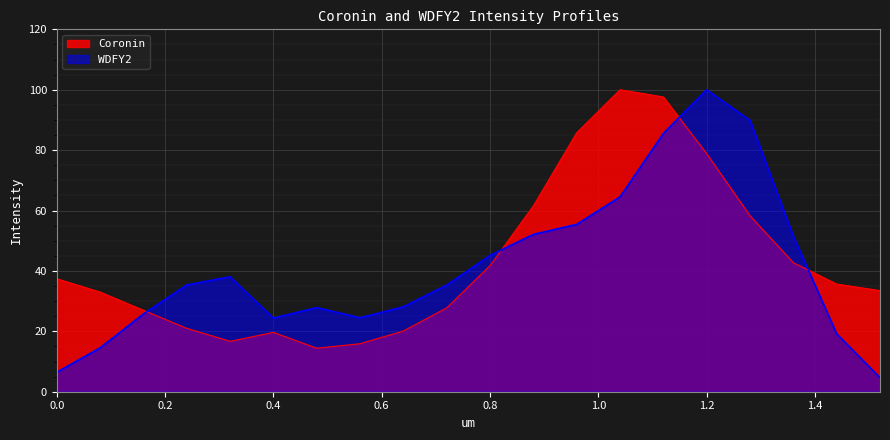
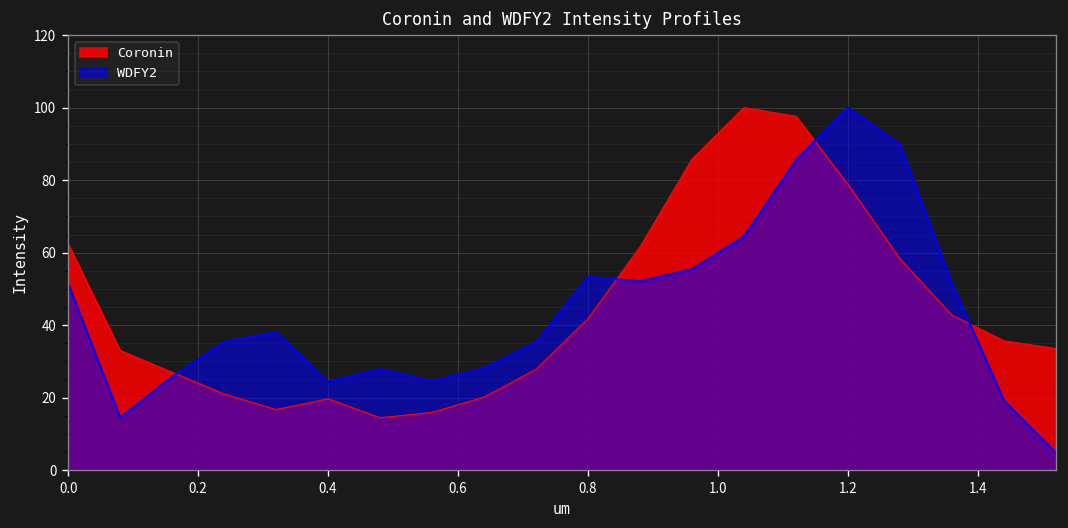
Coronin, 0.0: 37 -> 62
WDFY2, 0.0: 6 -> 51
WDFY2, 0.8: 45 -> 53
